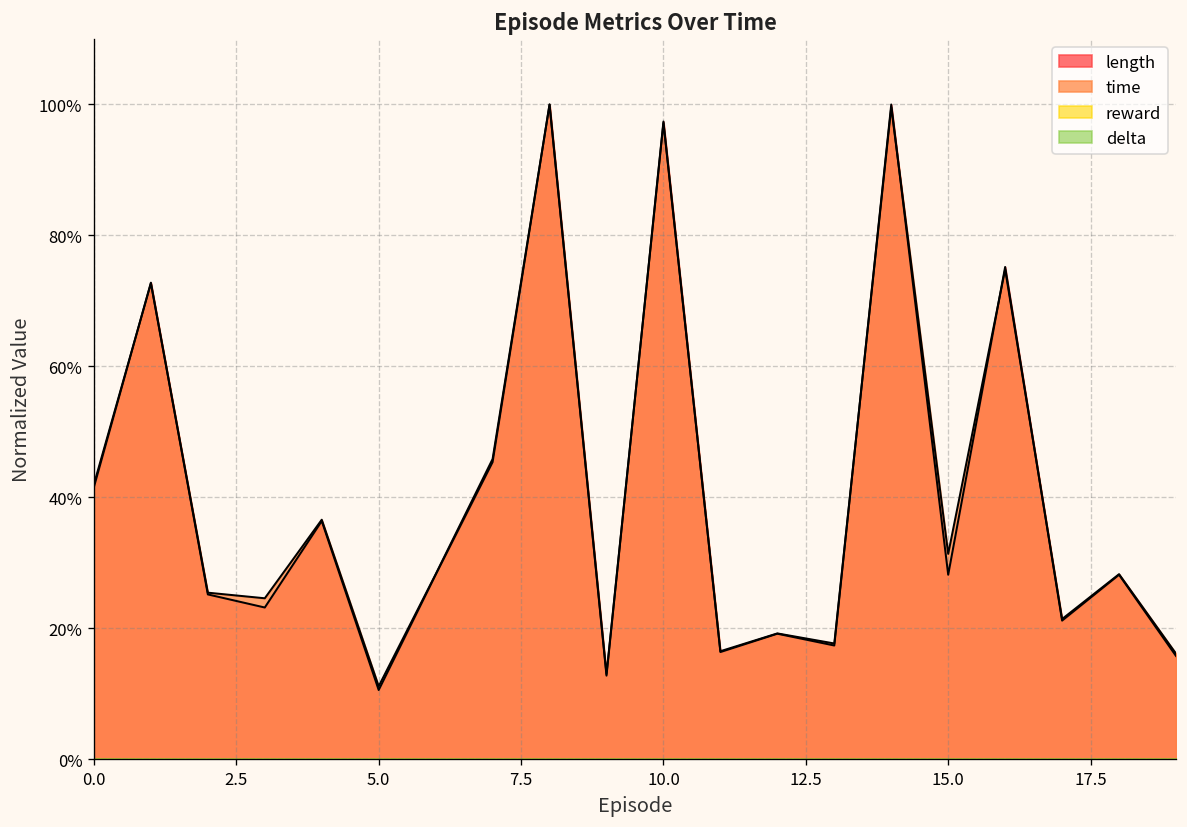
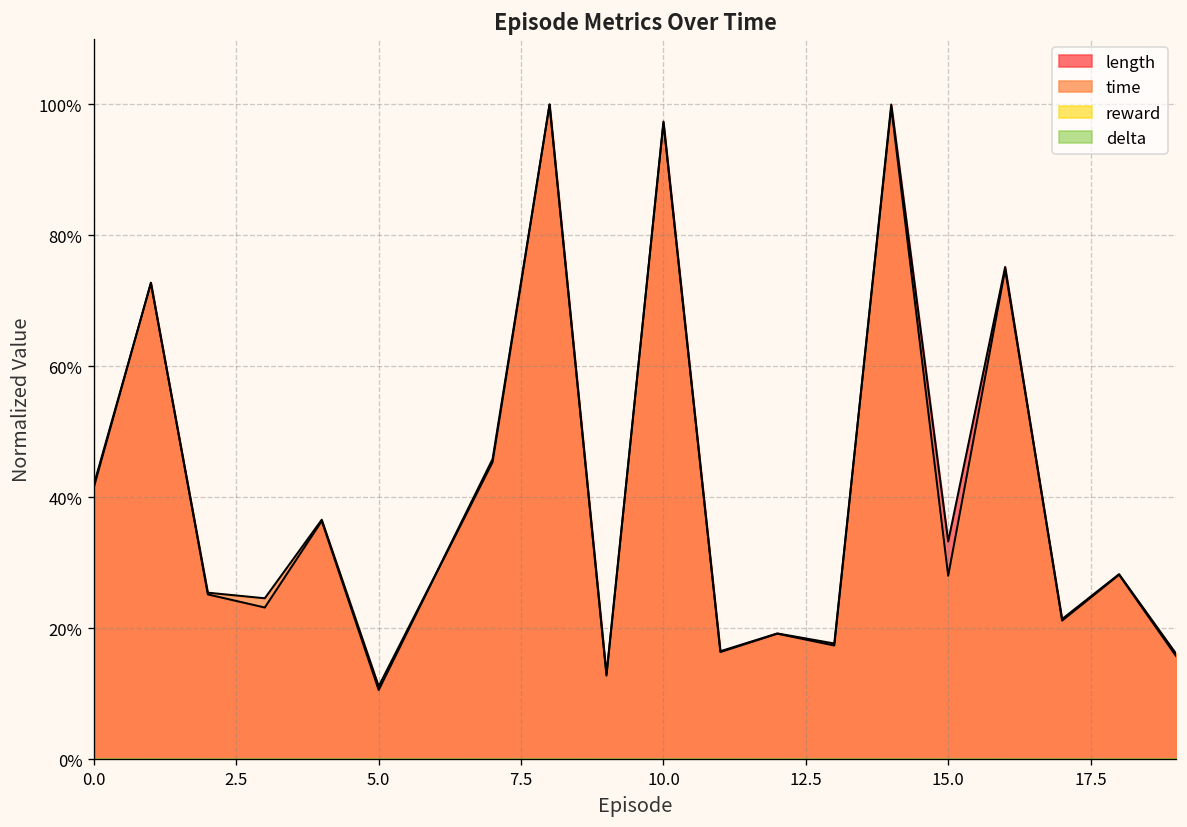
length, 15.0: 28% -> 33%
time, 15.0: 31% -> 28%
